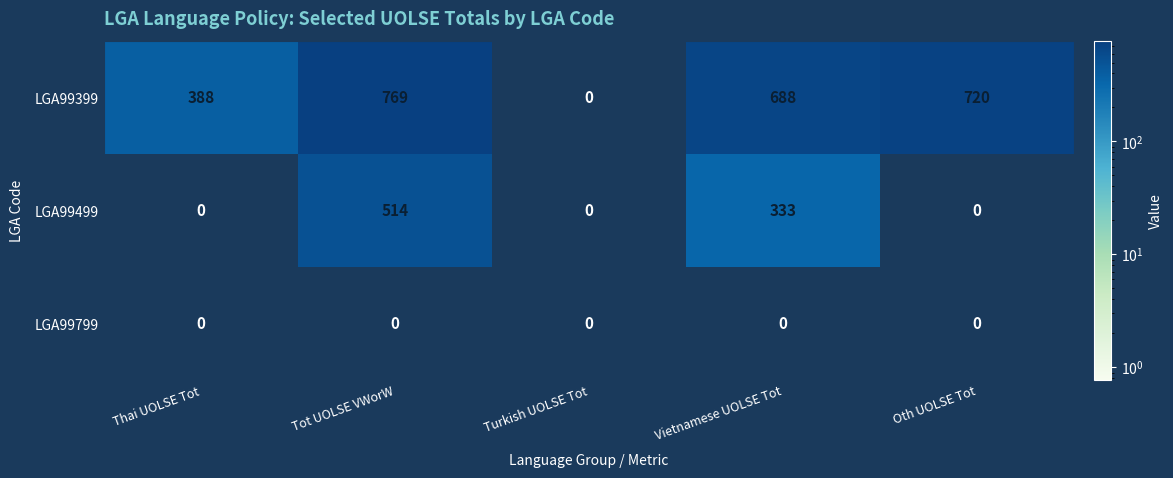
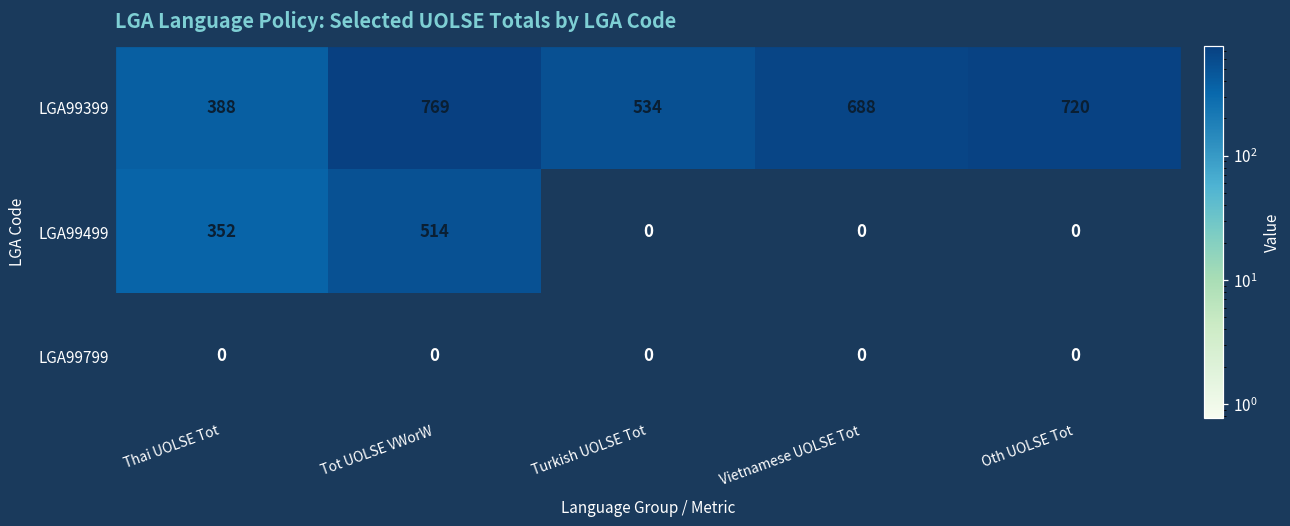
LGA99399, Turkish UOLSE Tot: 0 -> 534
LGA99499, Thai UOLSE Tot: 0 -> 352
LGA99499, Vietnamese UOLSE Tot: 333 -> 0
